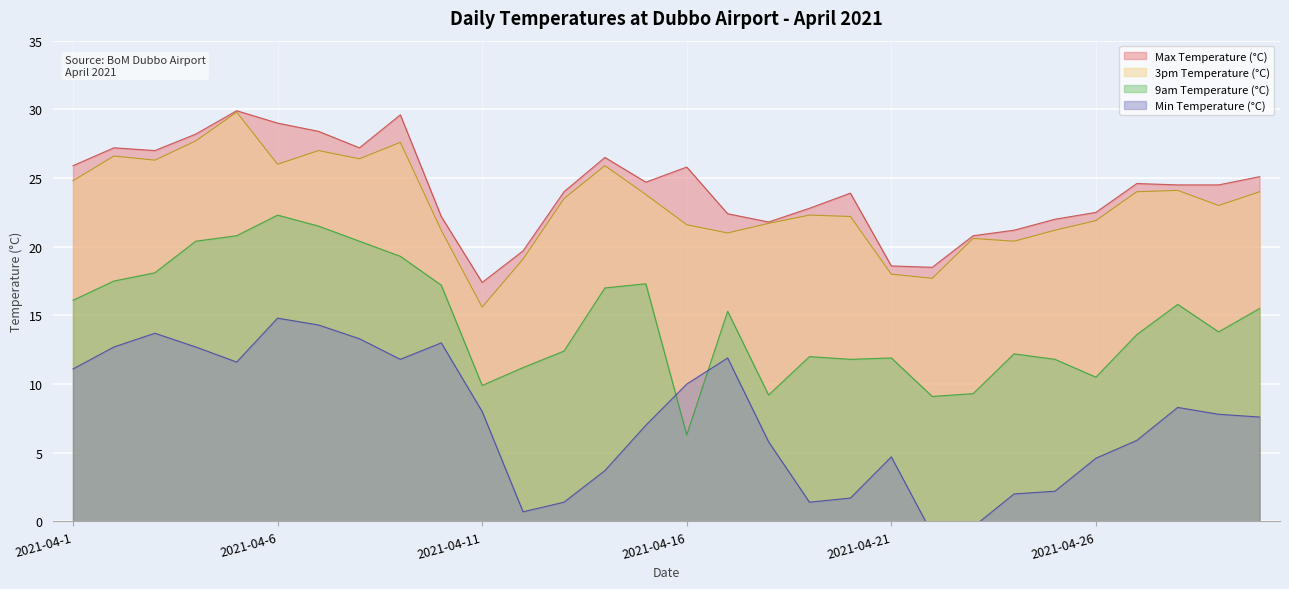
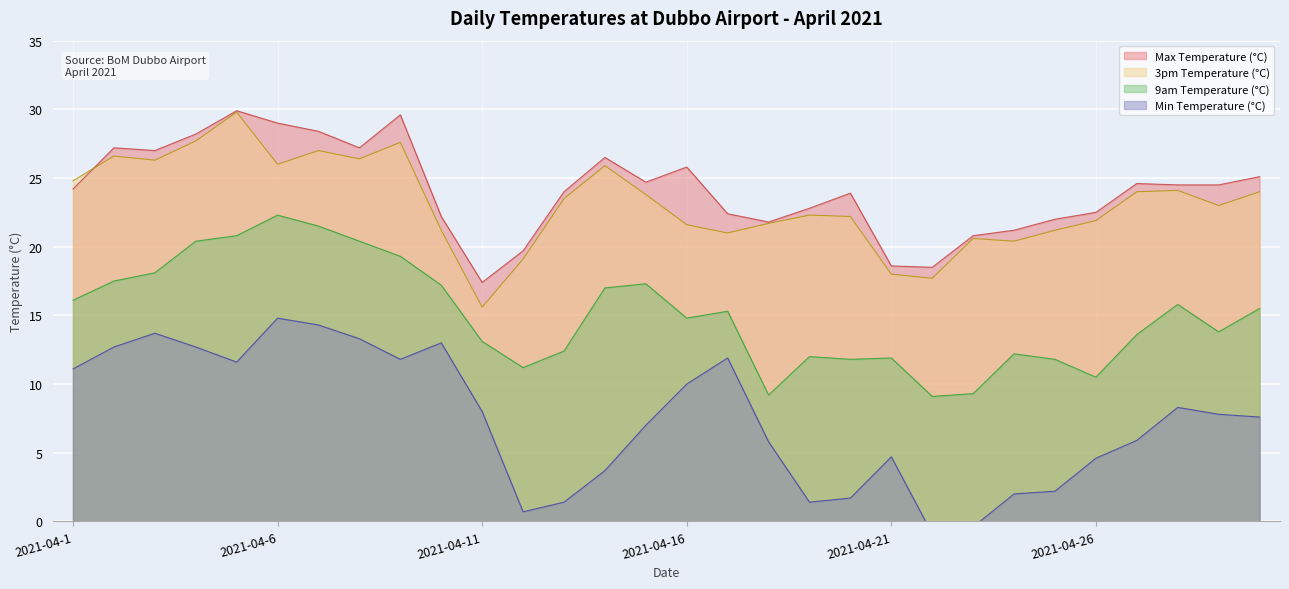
Max Temperature (°C), 2021-04-1: 25.9 -> 24.2
9am Temperature (°C), 2021-04-11: 9.9 -> 13.1
9am Temperature (°C), 2021-04-16: 6.3 -> 14.8
